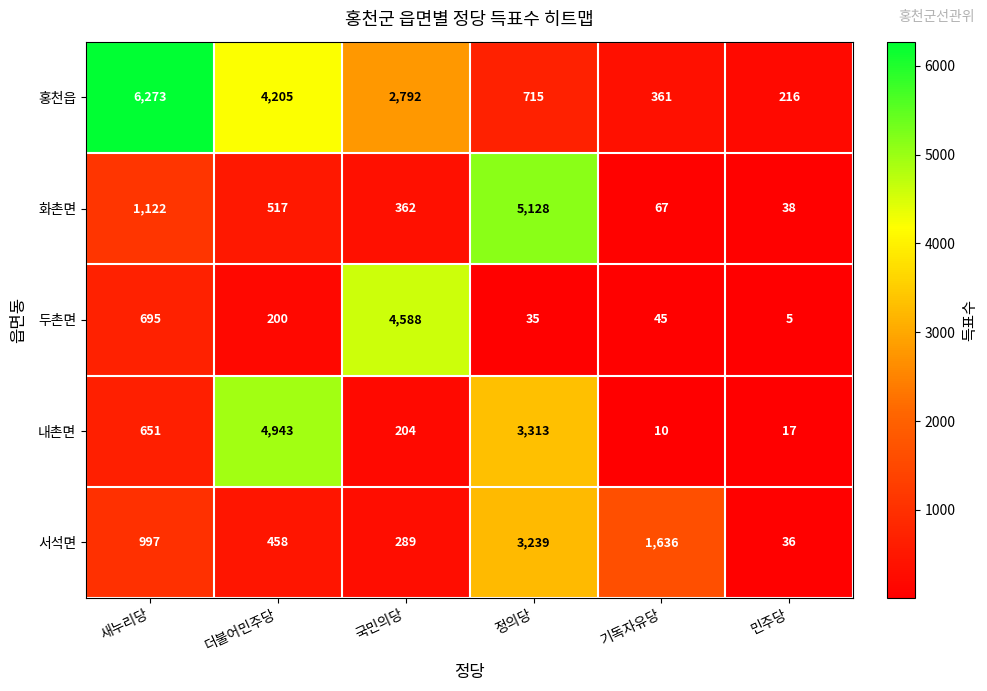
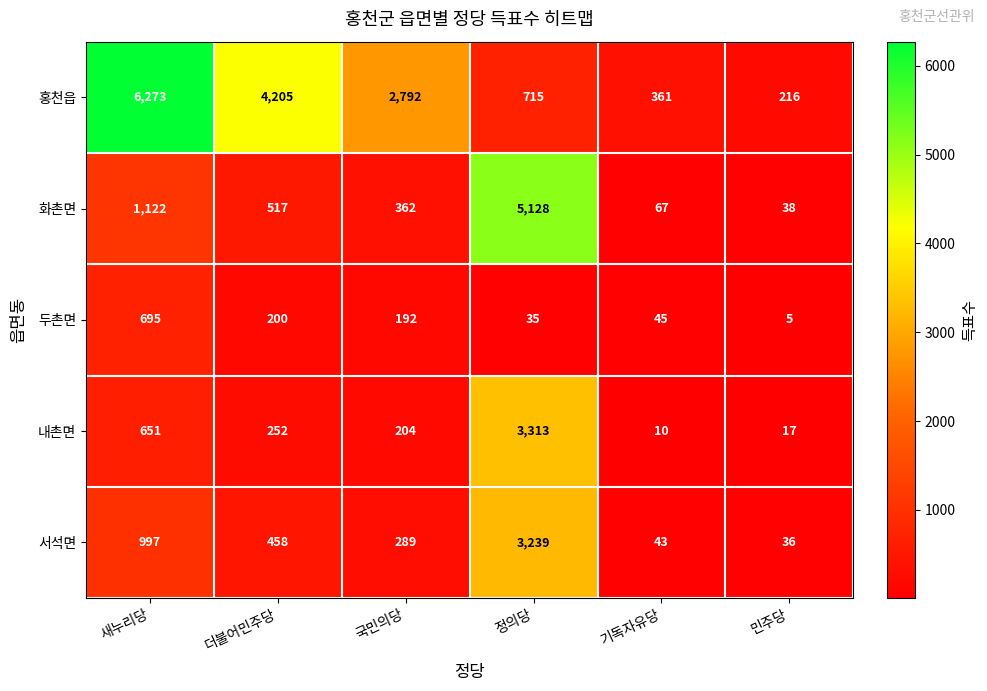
두촌면, 국민의당: 4,588 -> 192
내촌면, 더불어민주당: 4,943 -> 252
서석면, 기독자유당: 1,636 -> 43
